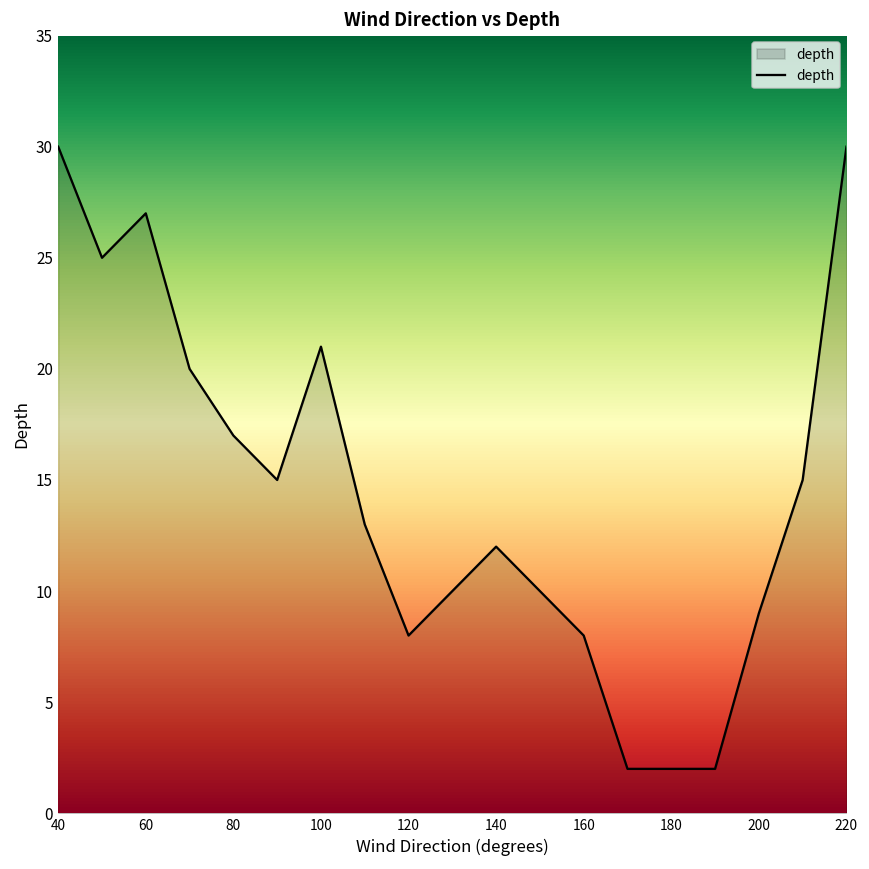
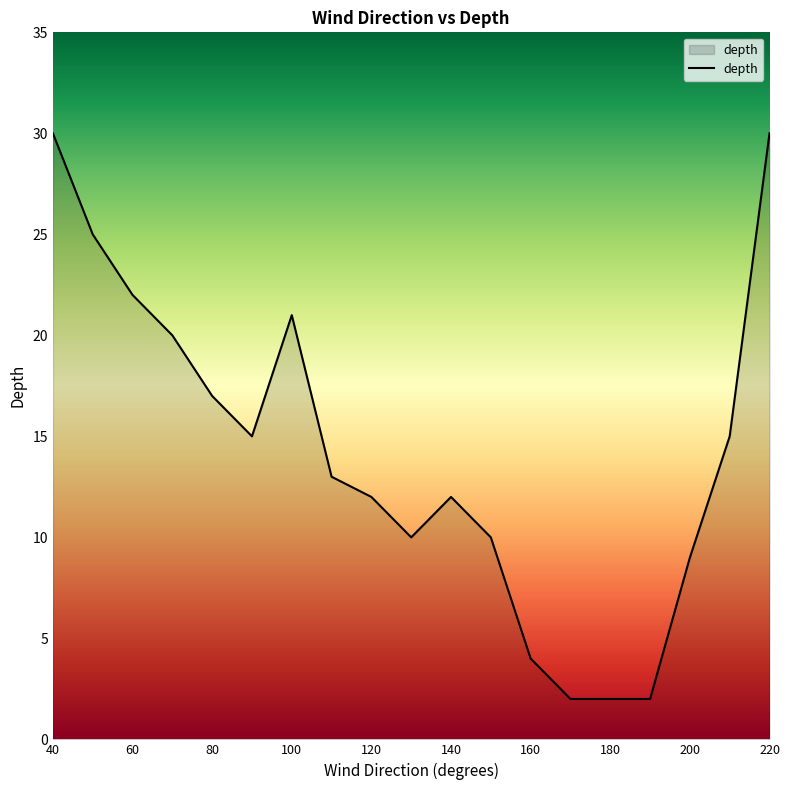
60: 27 -> 22
120: 8 -> 12
160: 8 -> 4
